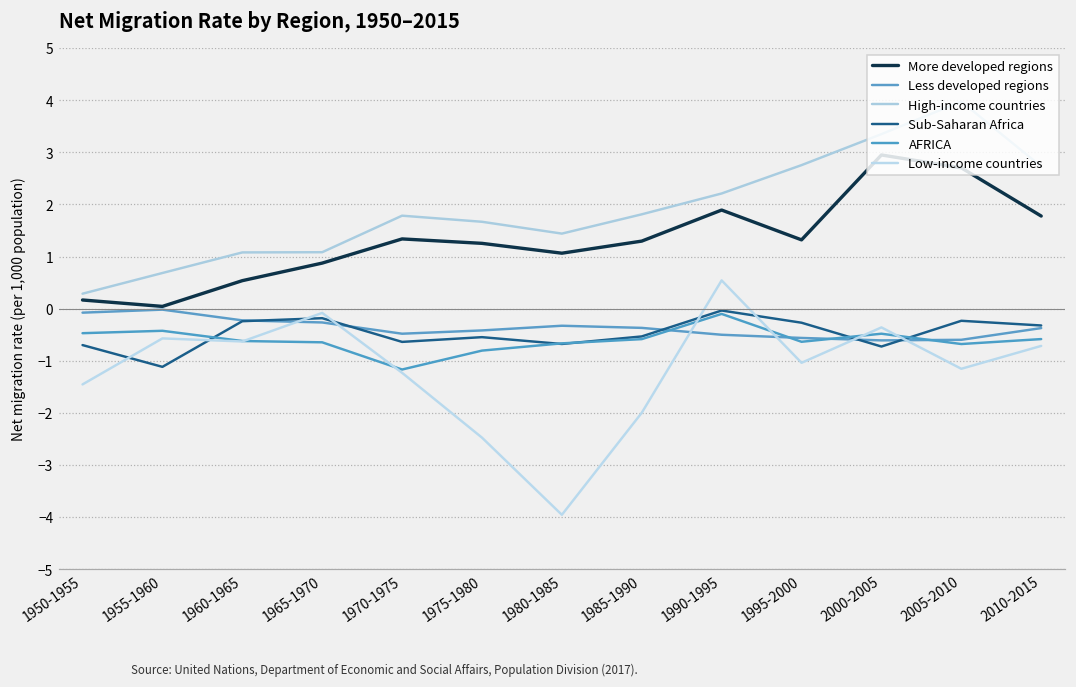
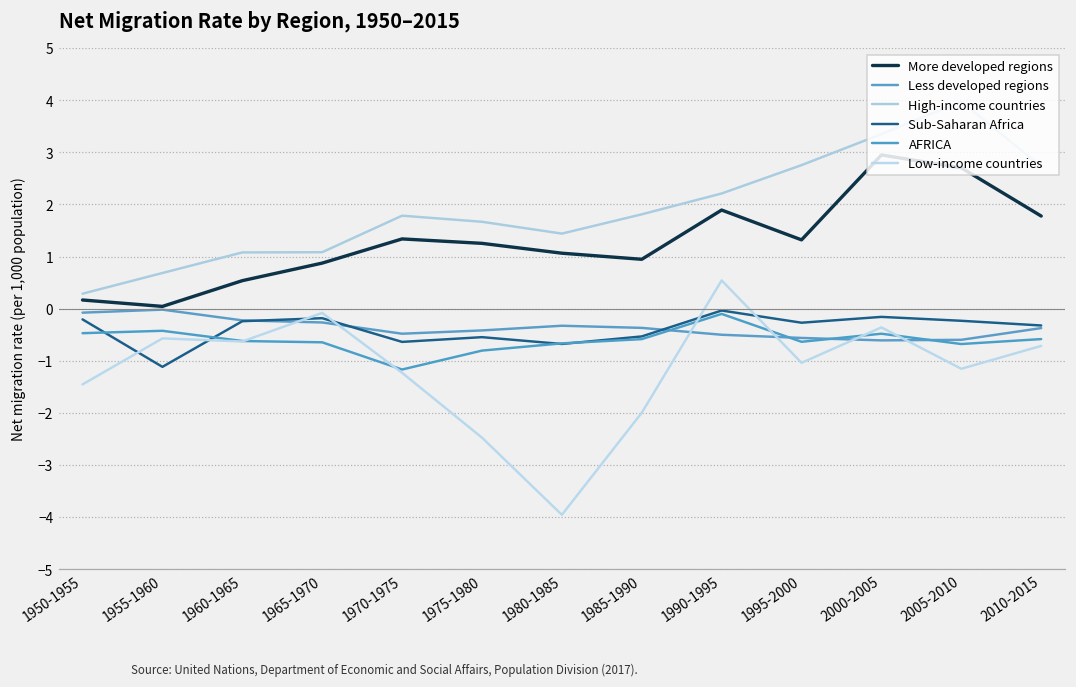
Sub-Saharan Africa, 1950-1955: -0.7 -> -0.2
More developed regions, 1985-1990: 1.3 -> 0.9
Sub-Saharan Africa, 2000-2005: -0.7 -> -0.2
